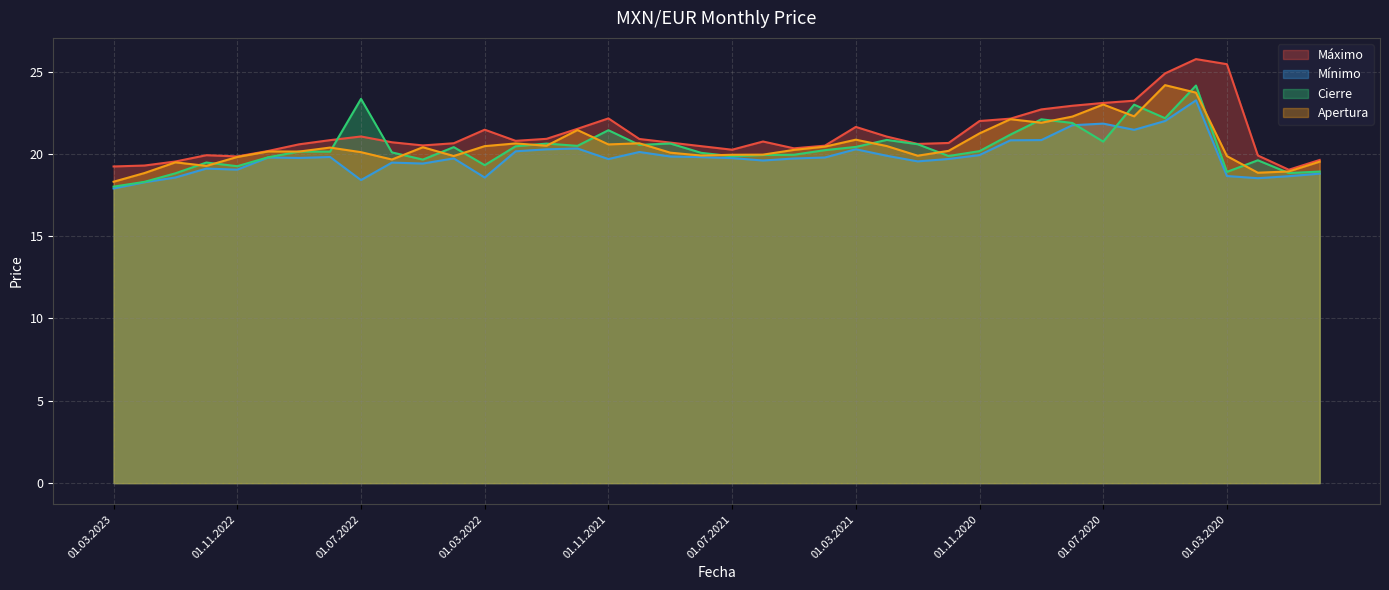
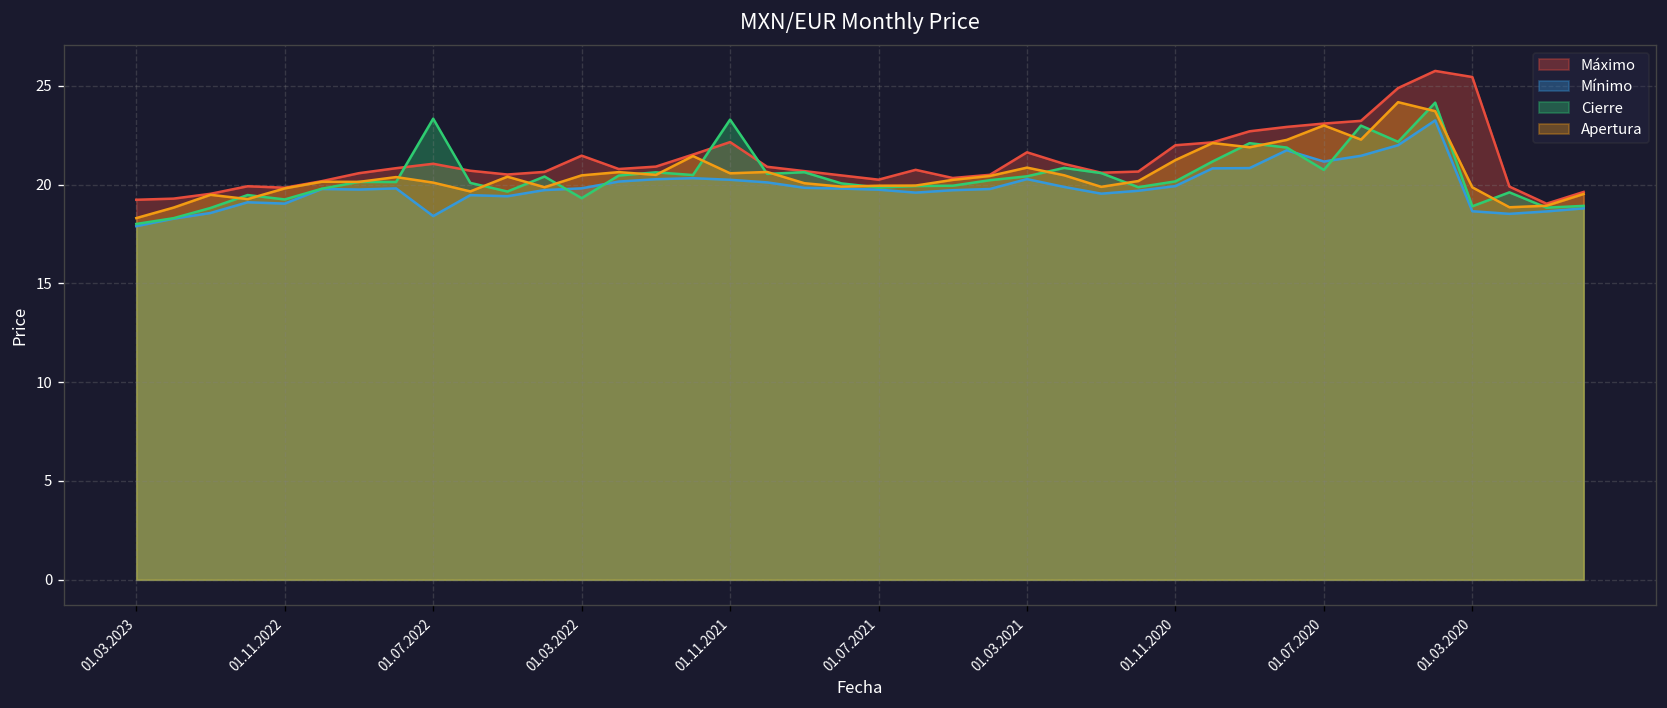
Mínimo, 01.03.2022: 18.6 -> 19.8
Mínimo, 01.11.2021: 19.7 -> 20.2
Cierre, 01.11.2021: 21.4 -> 23.3
Mínimo, 01.07.2020: 21.8 -> 21.2
